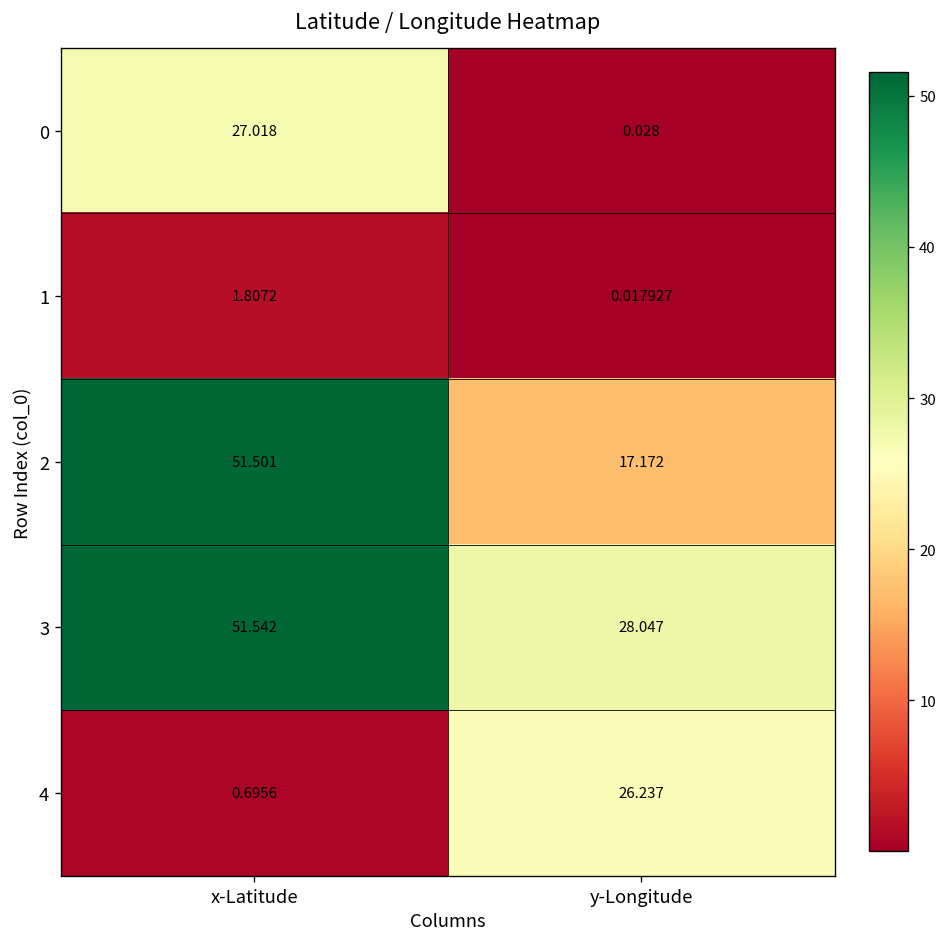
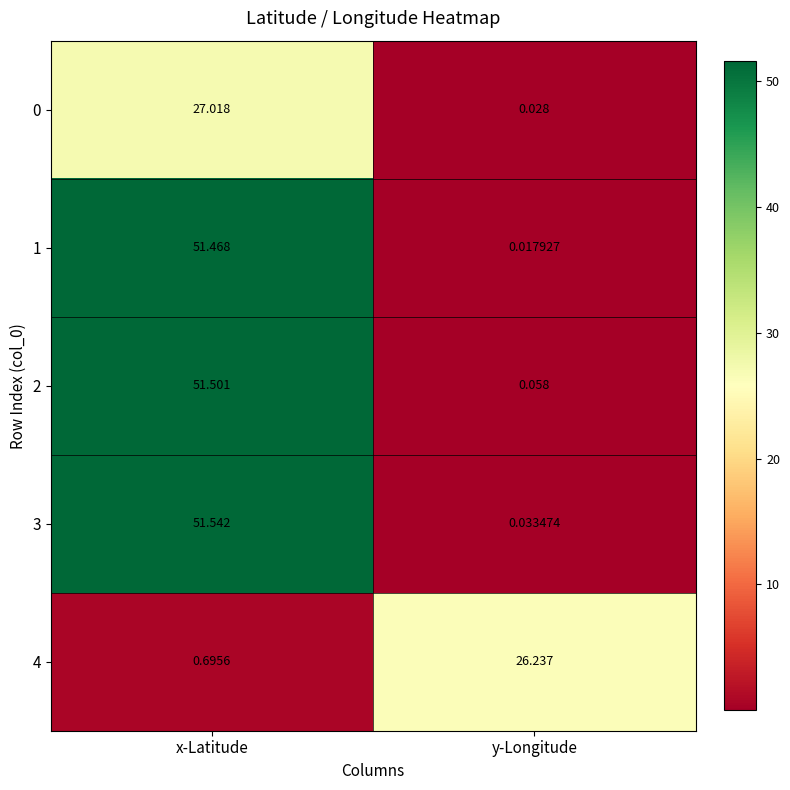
1, x-Latitude: 1.8072 -> 51.468
2, y-Longitude: 17.172 -> 0.058
3, y-Longitude: 28.047 -> 0.033474
